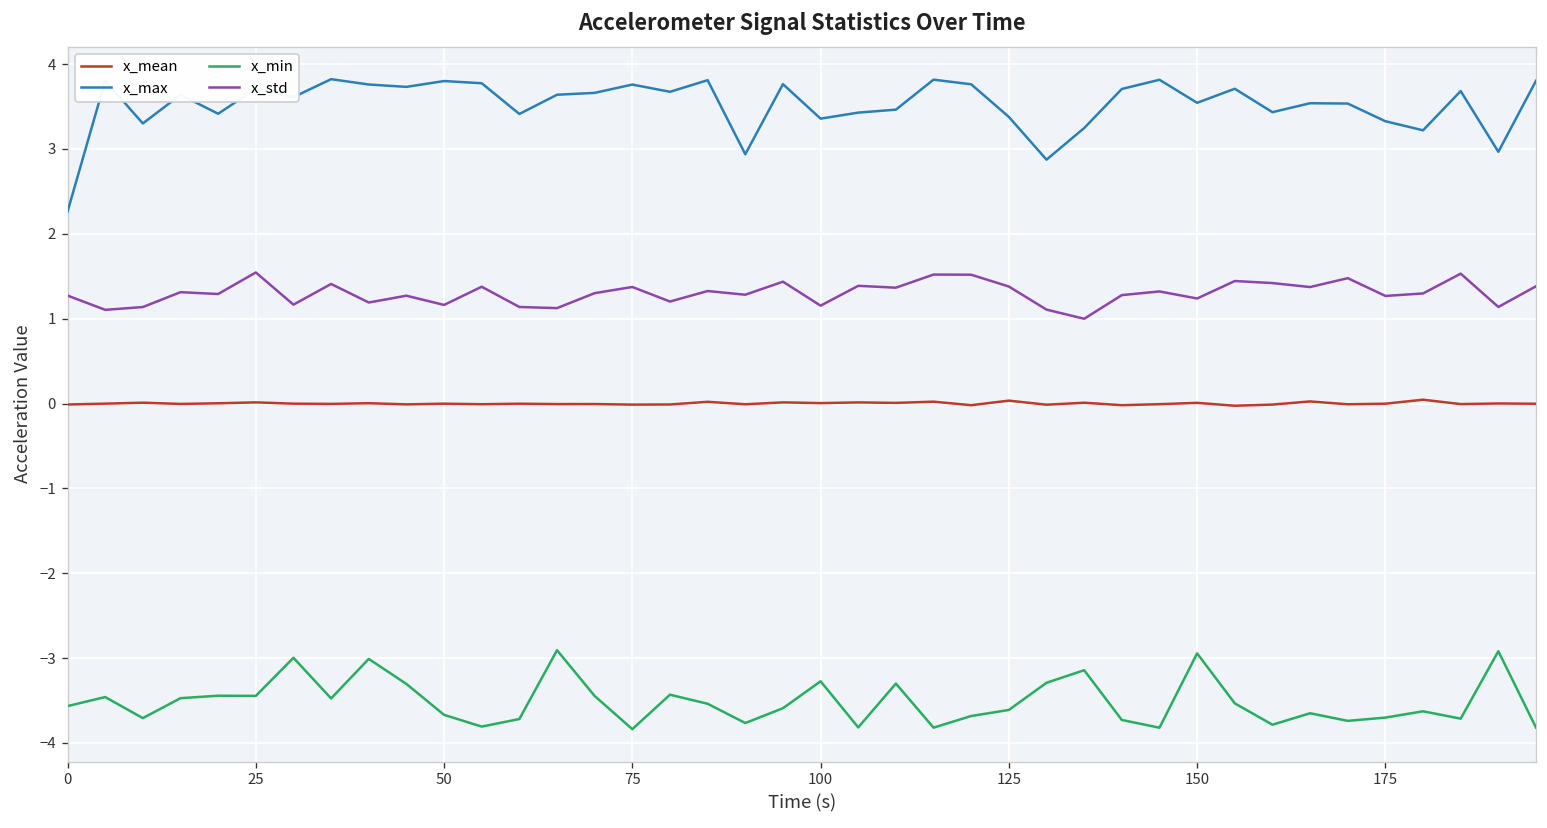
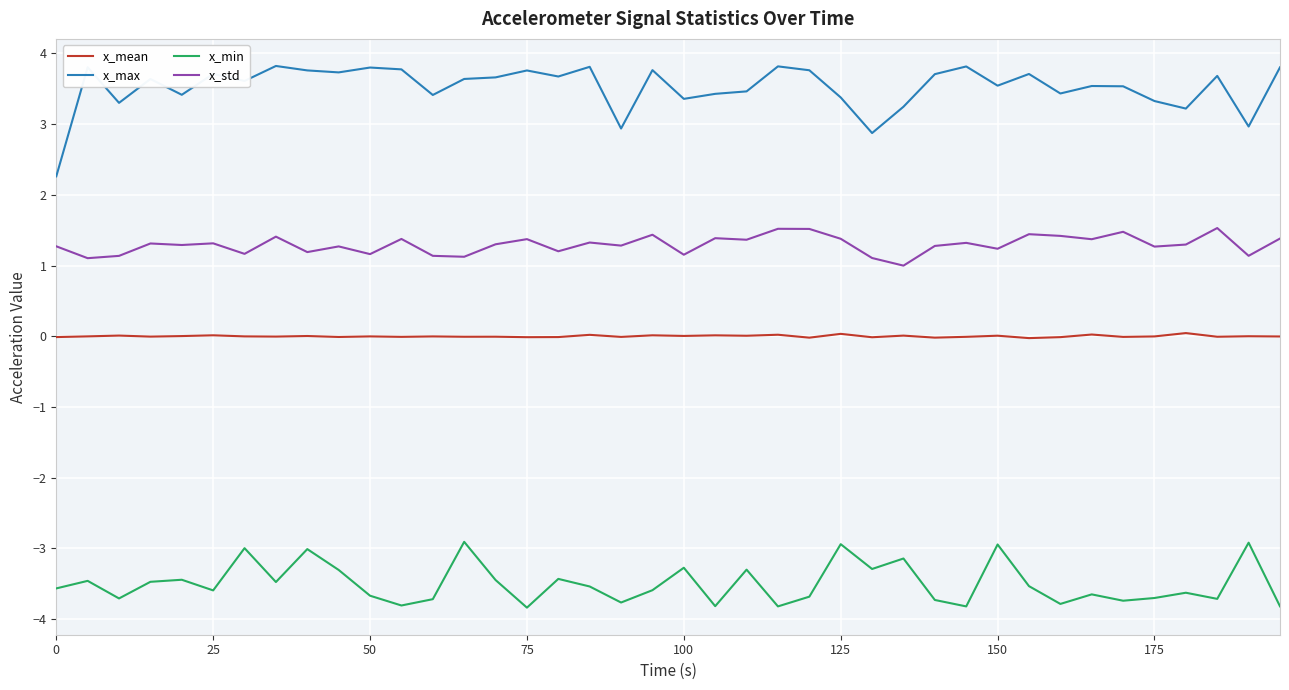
x_min, 25: -3.4 -> -3.6
x_std, 25: 1.5 -> 1.3
x_min, 125: -3.6 -> -2.9
